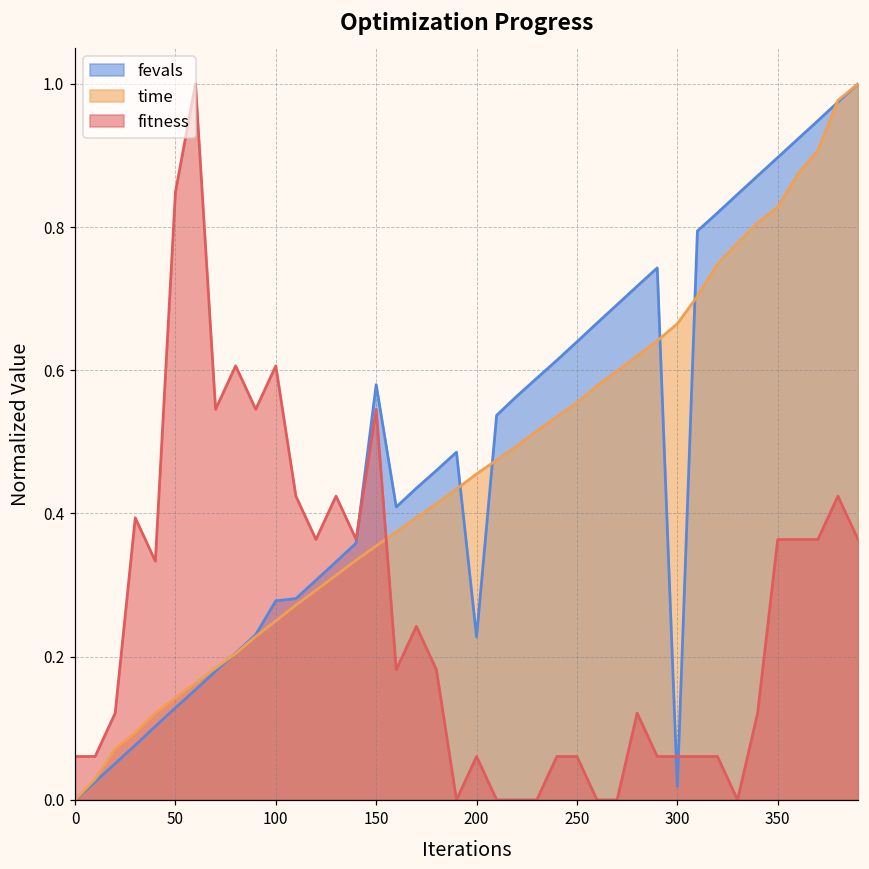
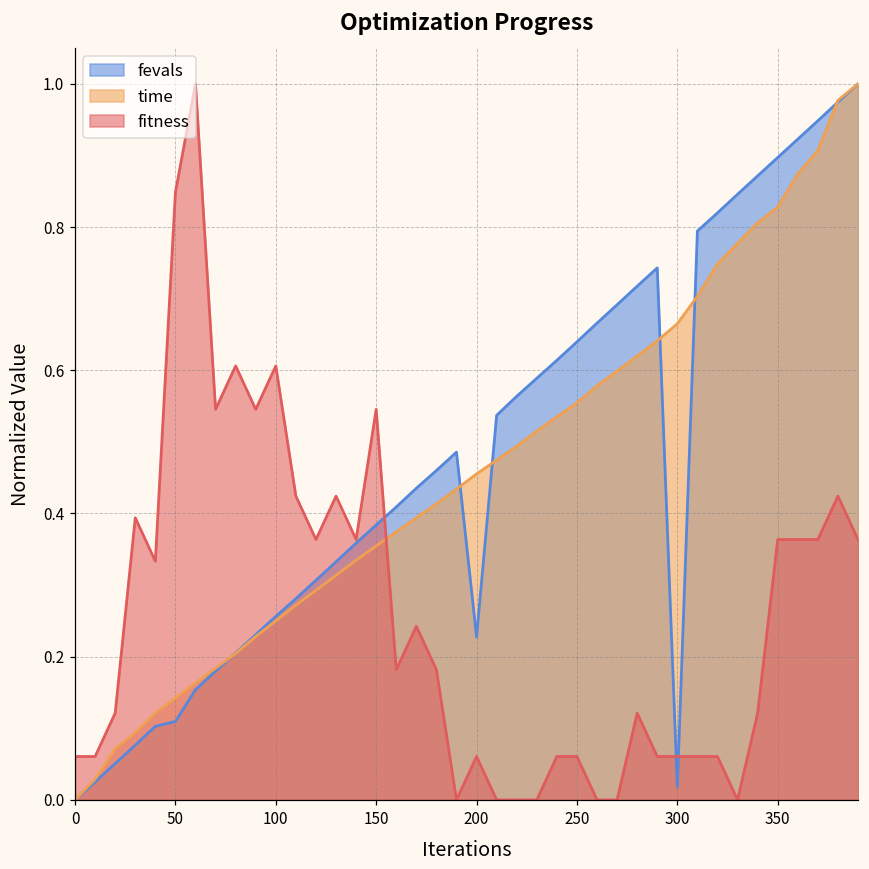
fevals, 50: 0.13 -> 0.11
fevals, 100: 0.28 -> 0.26
fevals, 150: 0.58 -> 0.38
